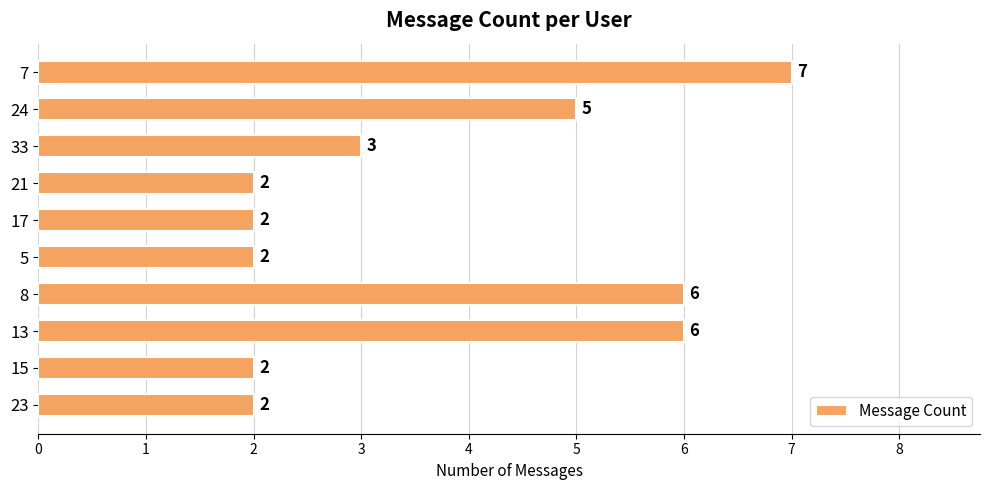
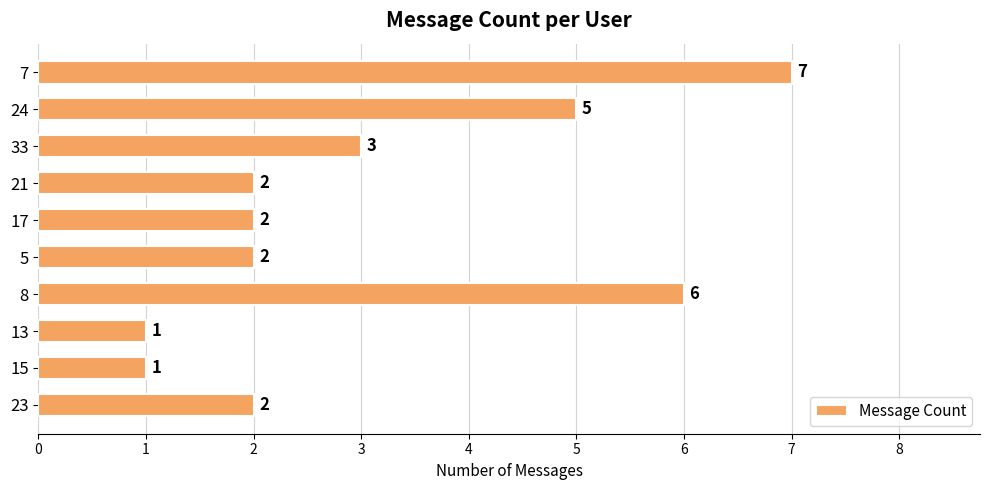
13: 6 -> 1
15: 2 -> 1
